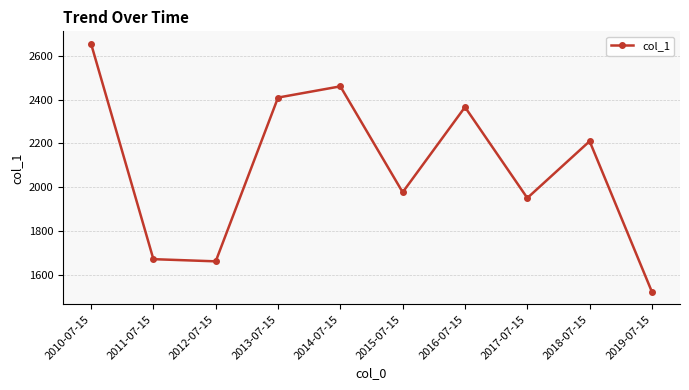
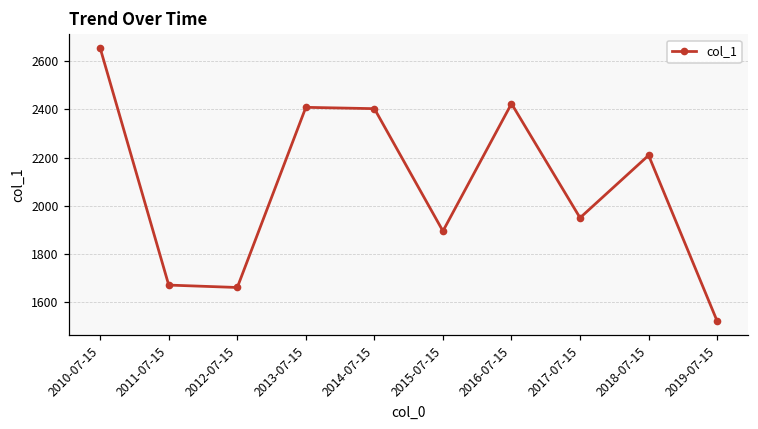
2014-07-15: 2460 -> 2400
2015-07-15: 1980 -> 1900
2016-07-15: 2370 -> 2420
